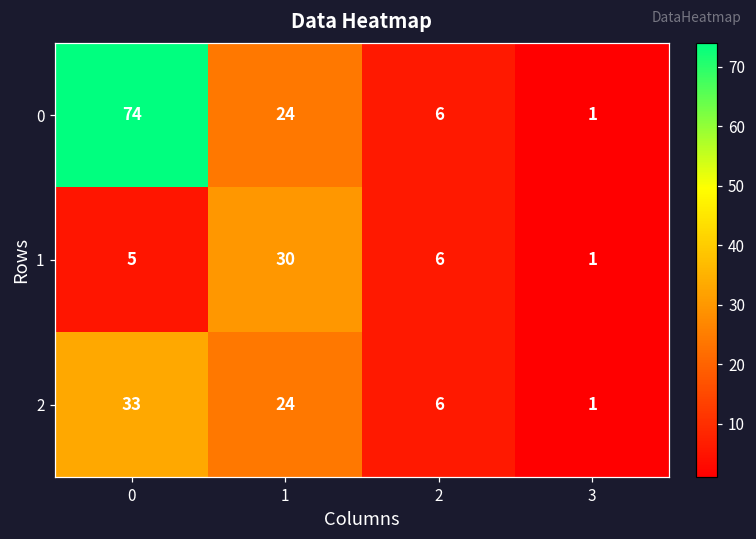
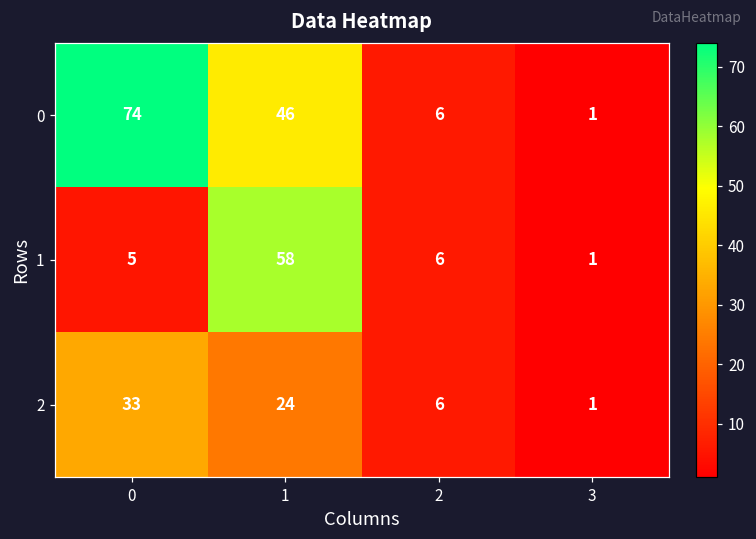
0, 1: 24 -> 46
1, 1: 30 -> 58
